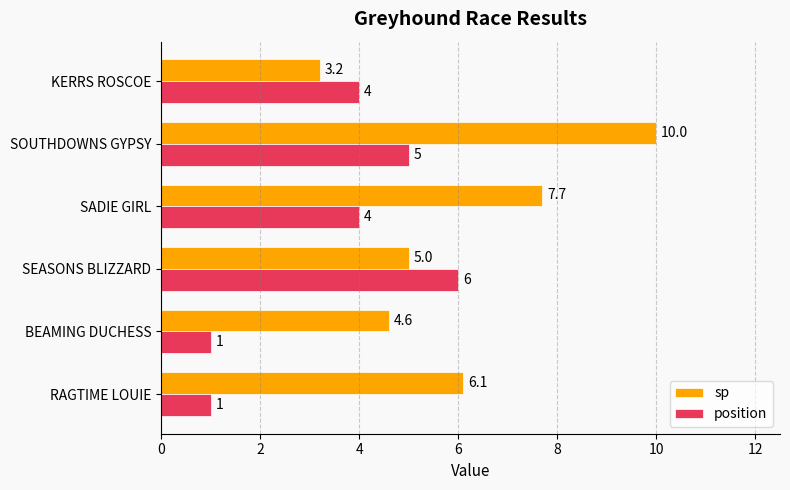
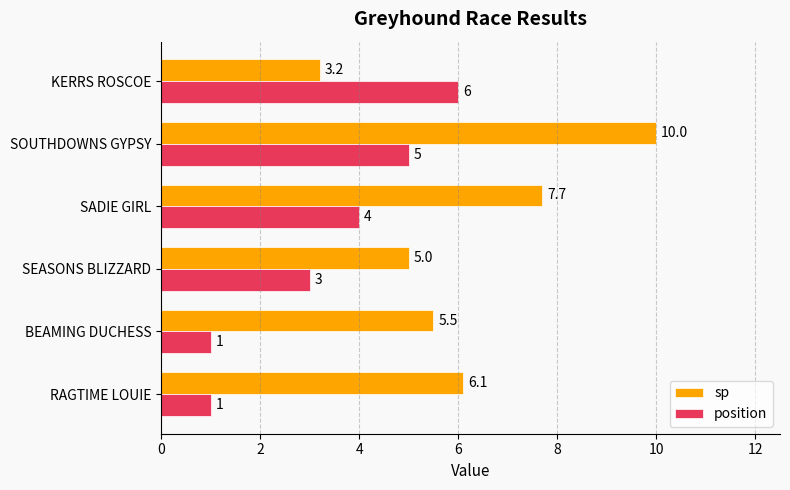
position, KERRS ROSCOE: 4 -> 6
position, SEASONS BLIZZARD: 6 -> 3
sp, BEAMING DUCHESS: 4.6 -> 5.5
